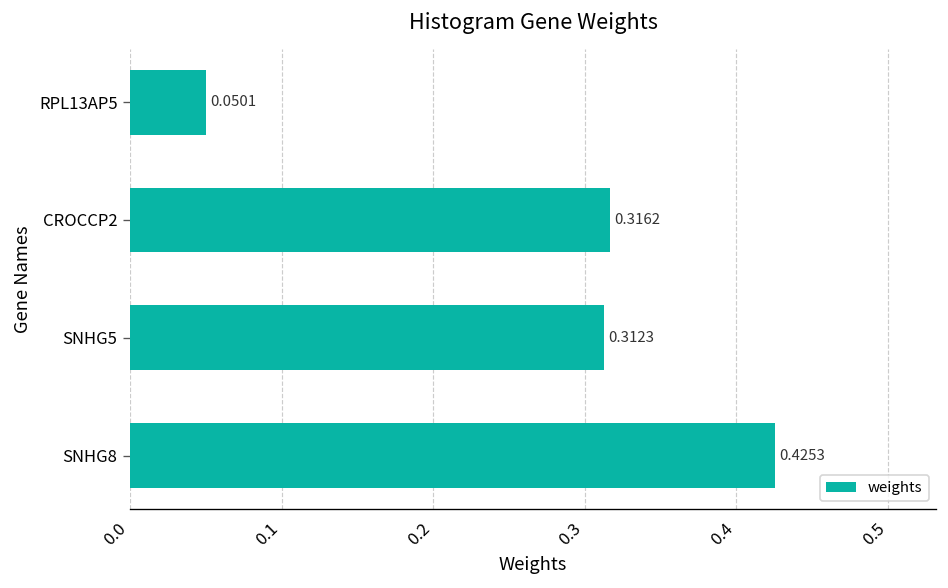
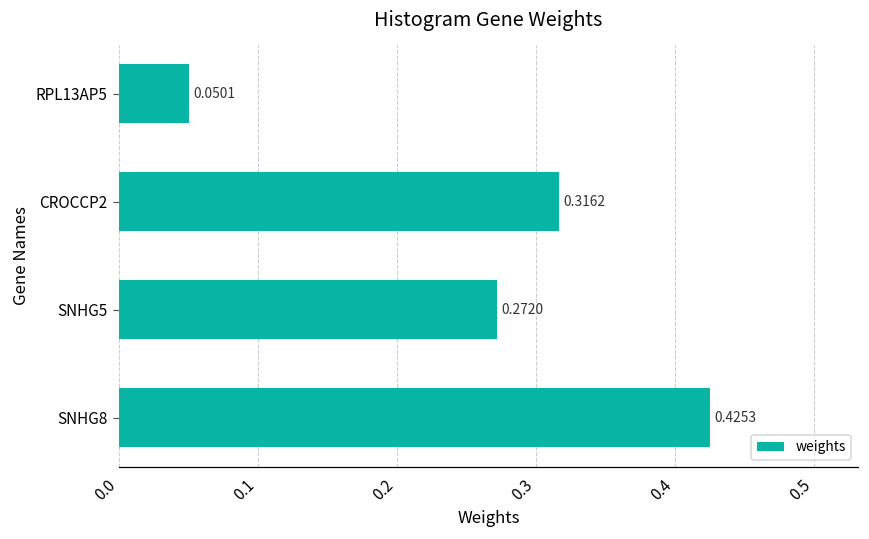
SNHG5: 0.3123 -> 0.2720
